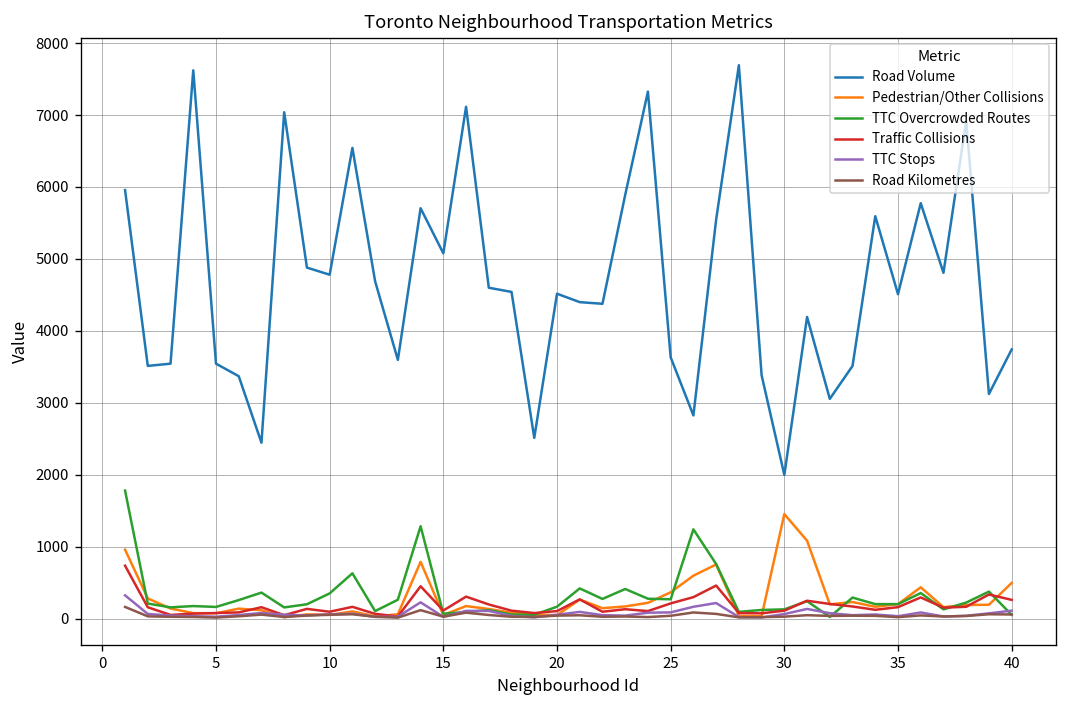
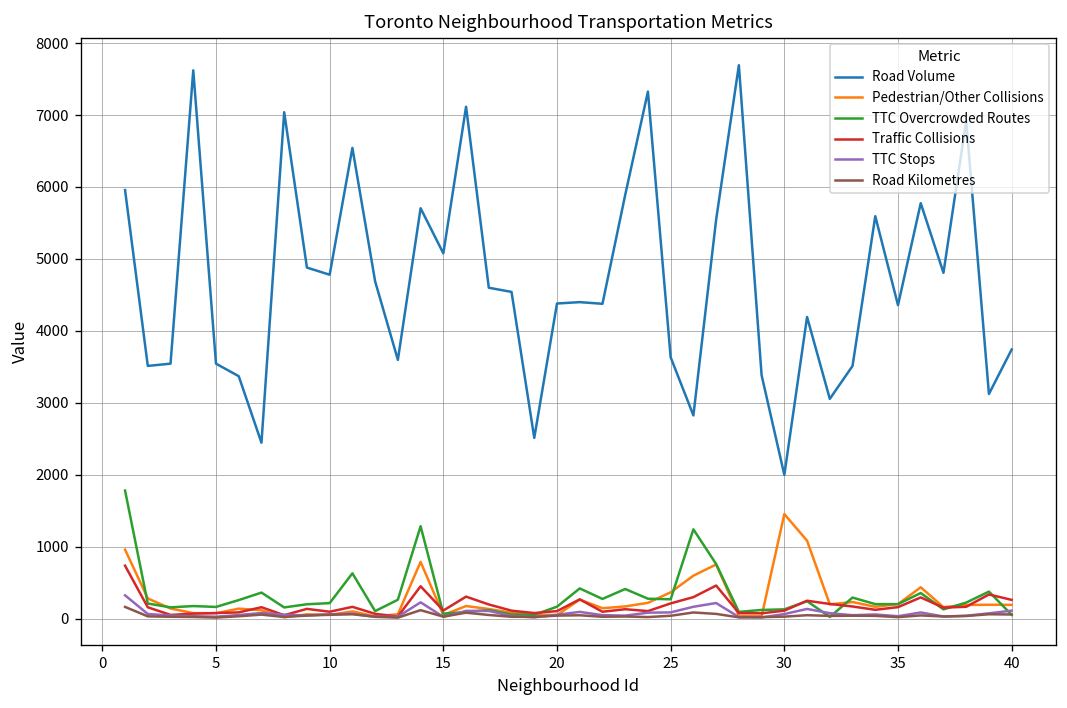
TTC Overcrowded Routes, 10: 400 -> 200
Road Volume, 20: 4500 -> 4400
Road Volume, 35: 4500 -> 4400
Pedestrian/Other Collisions, 40: 500 -> 200
